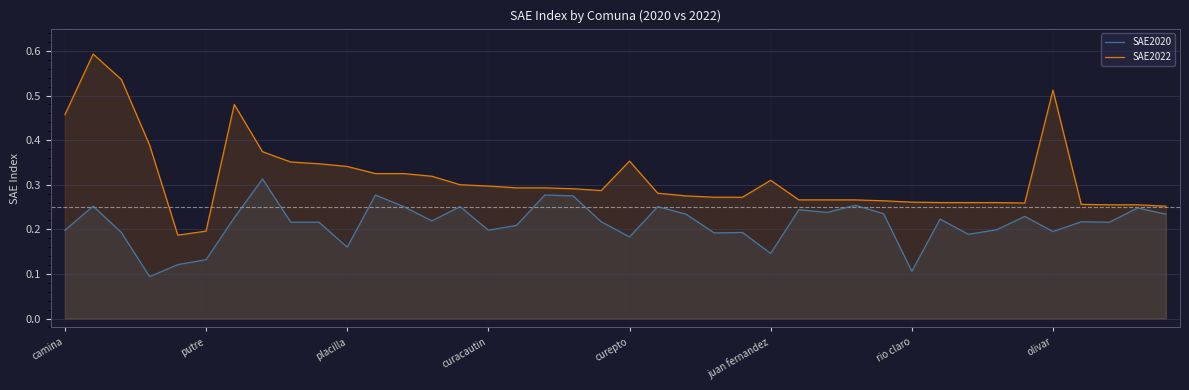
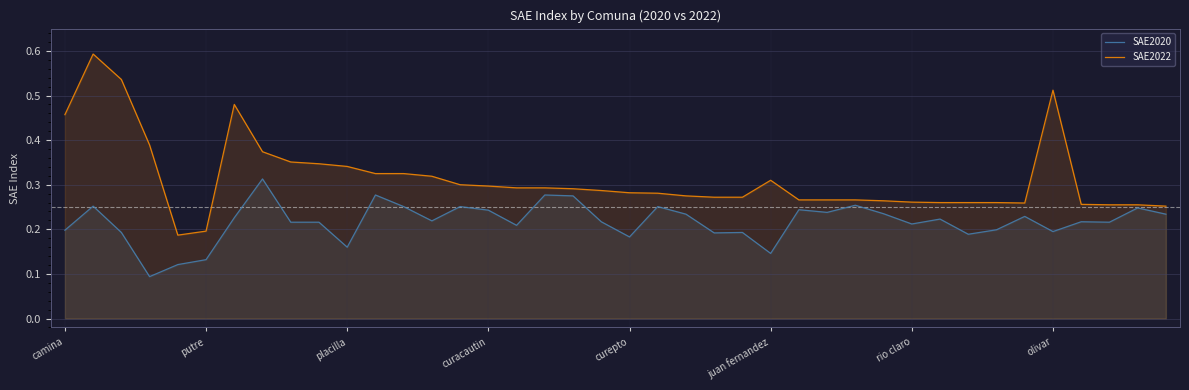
SAE2020, curacautin: 0.20 -> 0.24
SAE2022, curepto: 0.35 -> 0.28
SAE2020, rio claro: 0.11 -> 0.21
